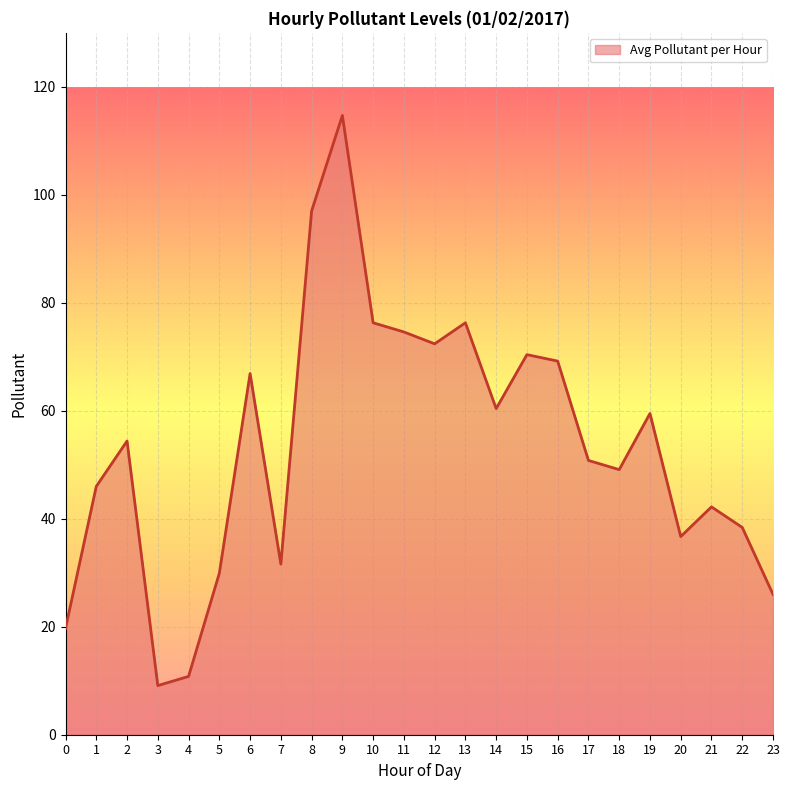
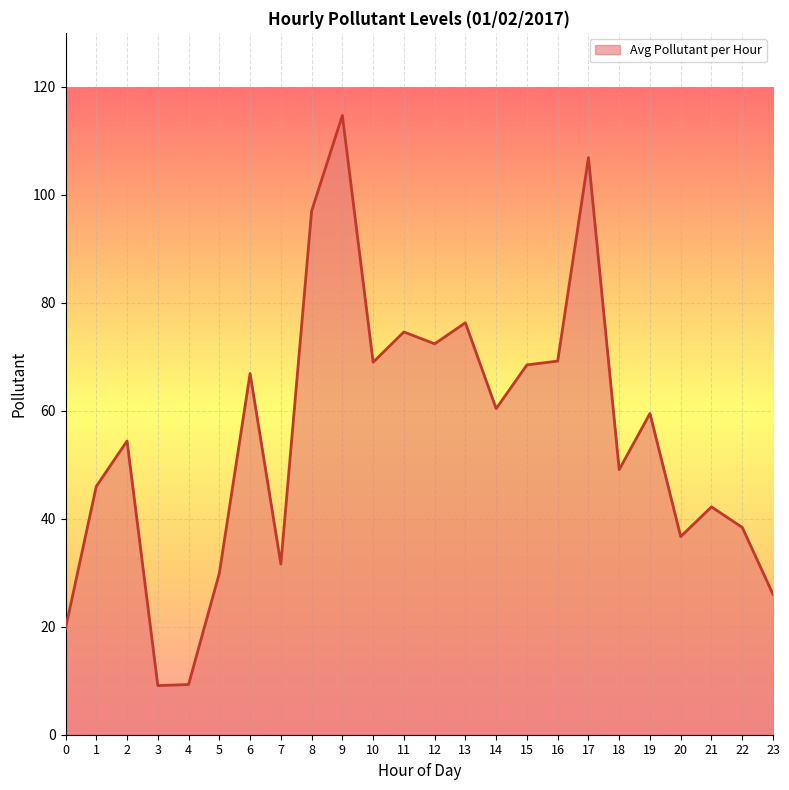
4: 11 -> 9
10: 76 -> 69
15: 70 -> 69
17: 51 -> 107
